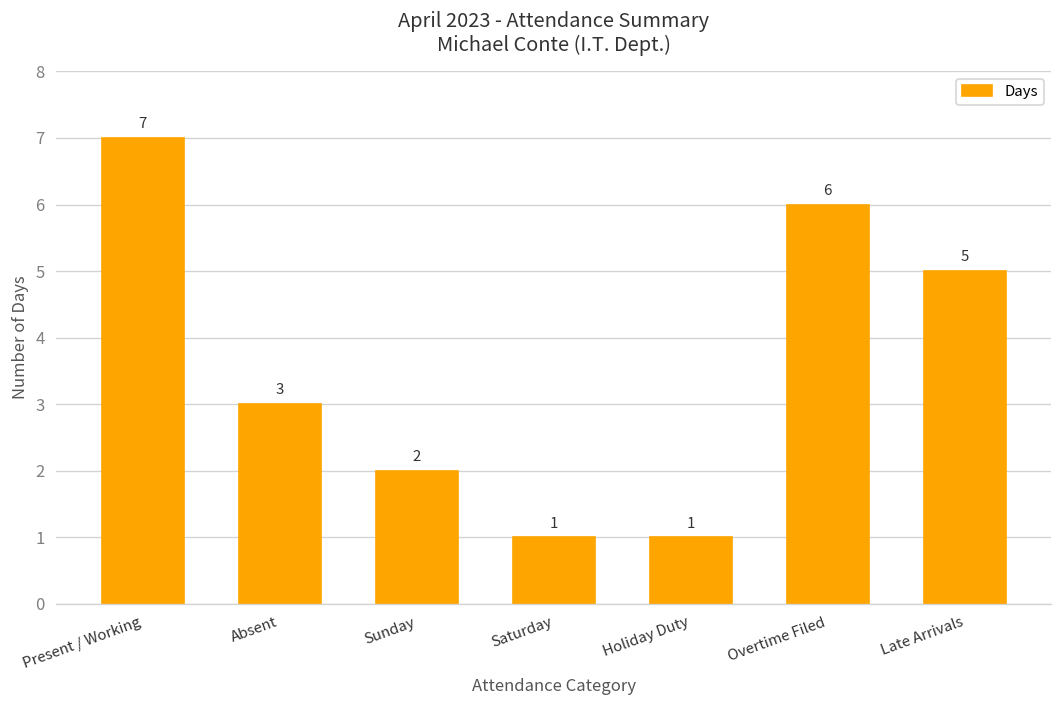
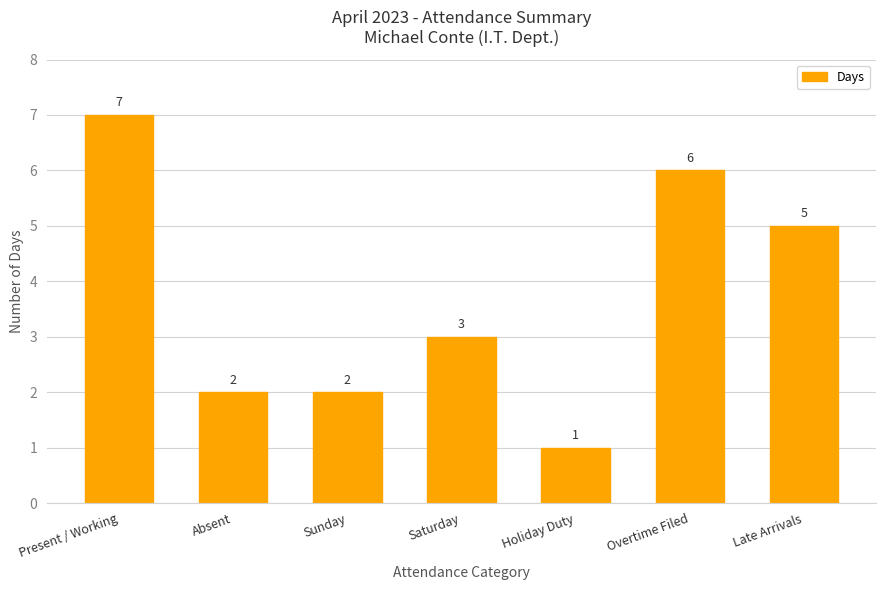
Absent: 3 -> 2
Saturday: 1 -> 3
